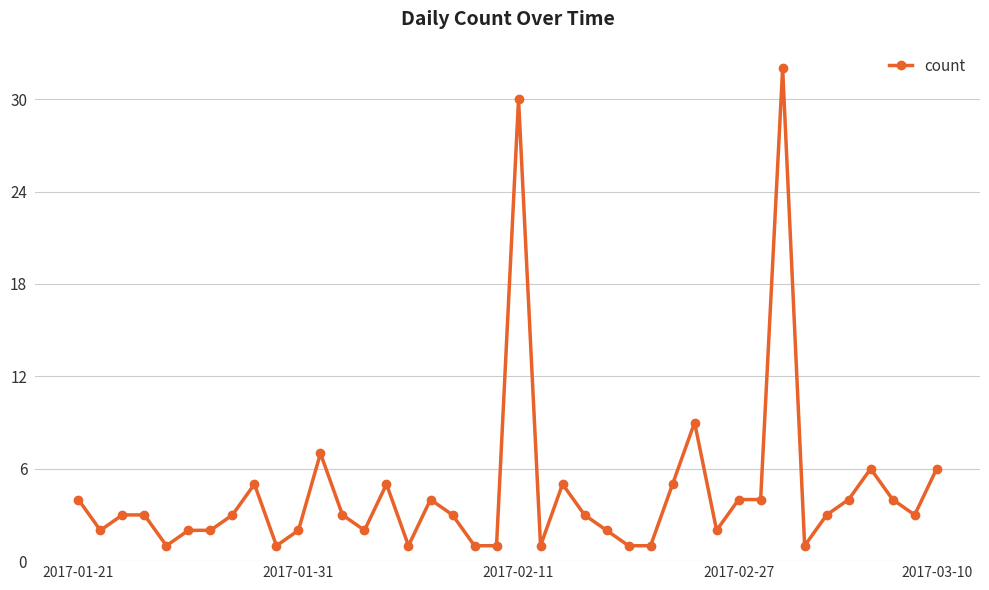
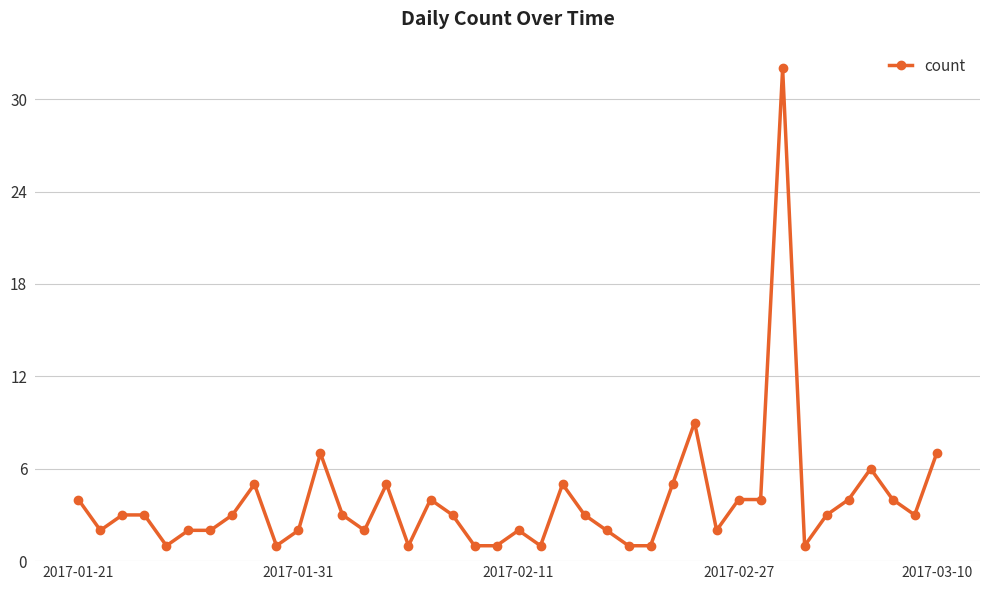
2017-02-11: 30 -> 2
2017-03-10: 6 -> 7
